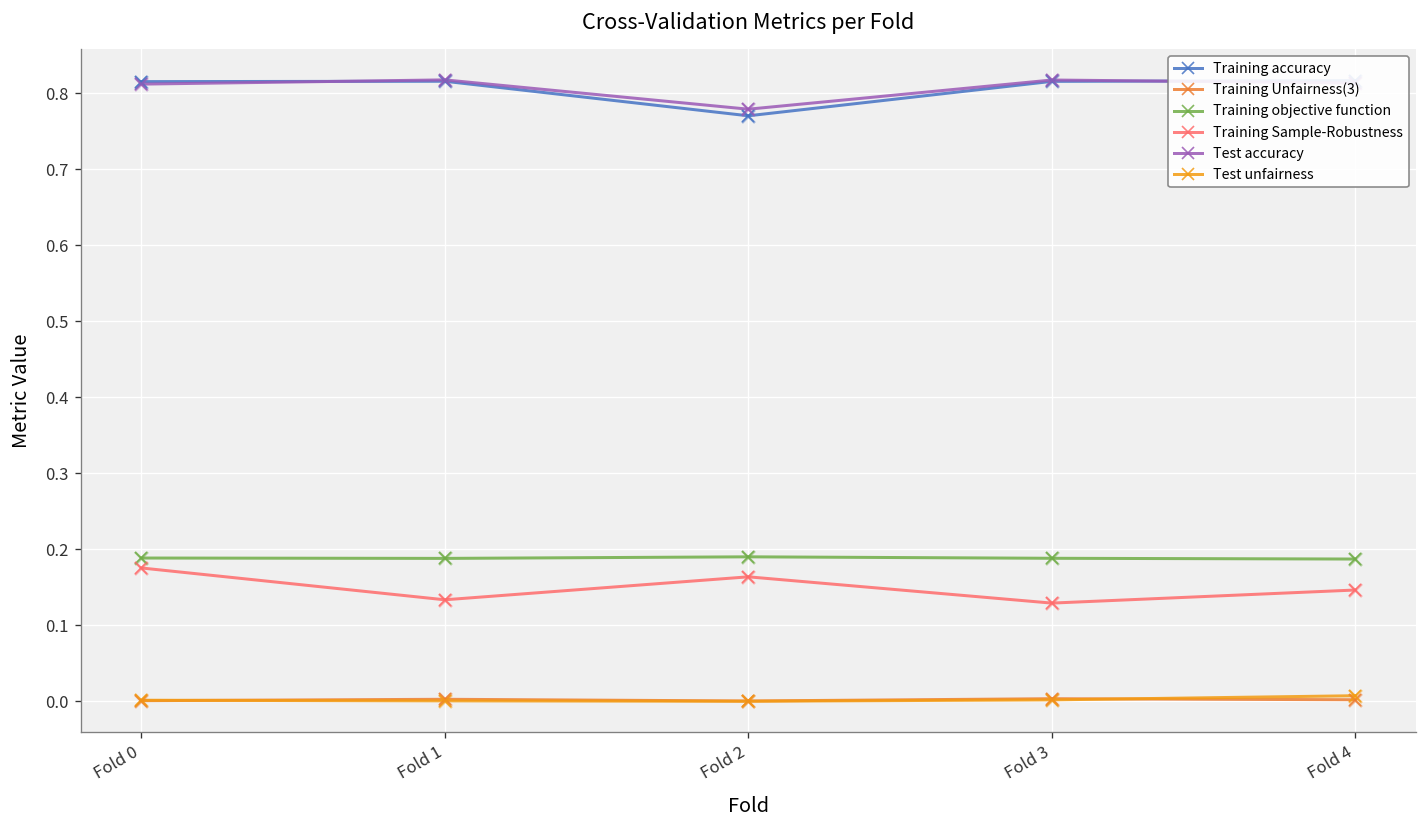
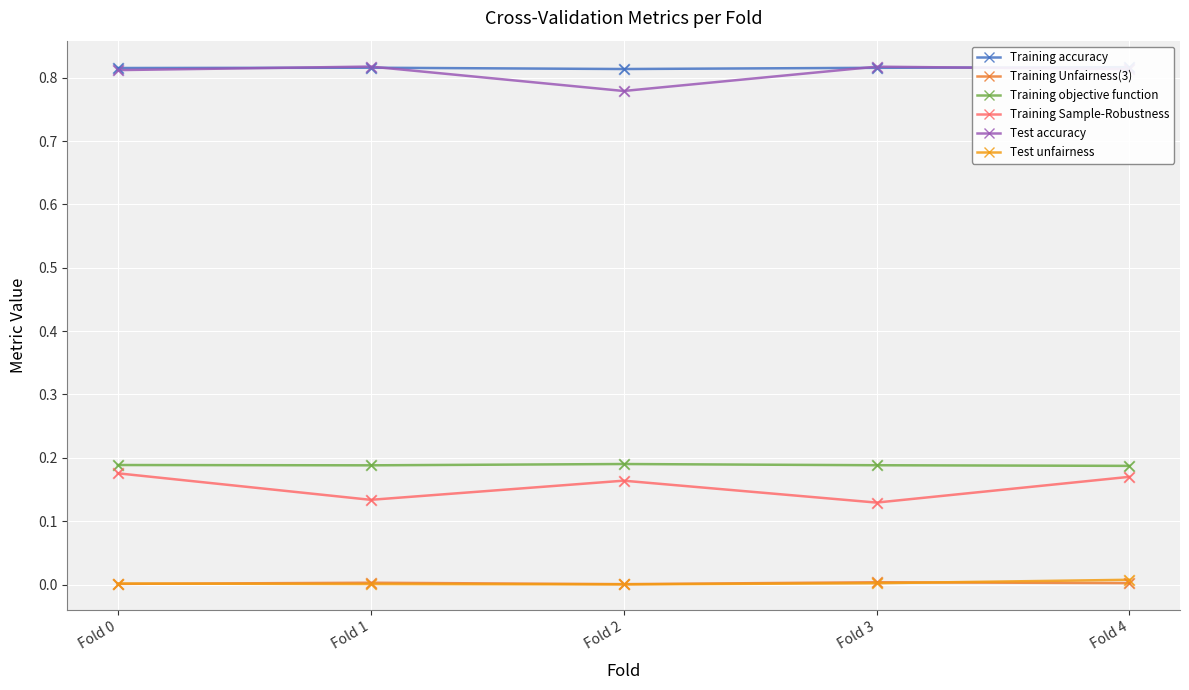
Training accuracy, Fold 2: 0.77 -> 0.81
Training Sample-Robustness, Fold 4: 0.15 -> 0.17
